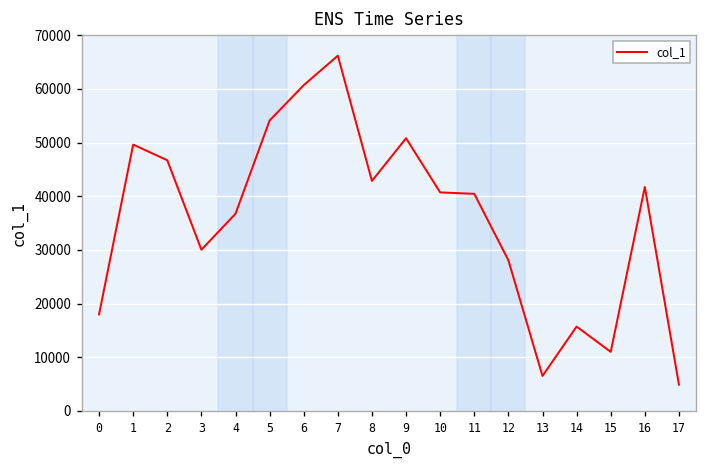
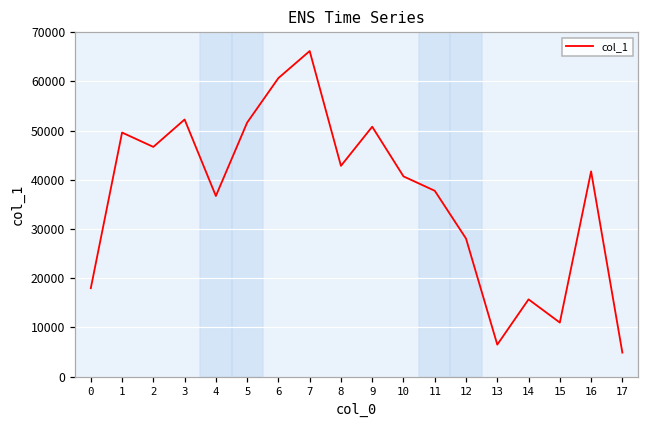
3: 30000 -> 52000
5: 54000 -> 52000
11: 40000 -> 38000
